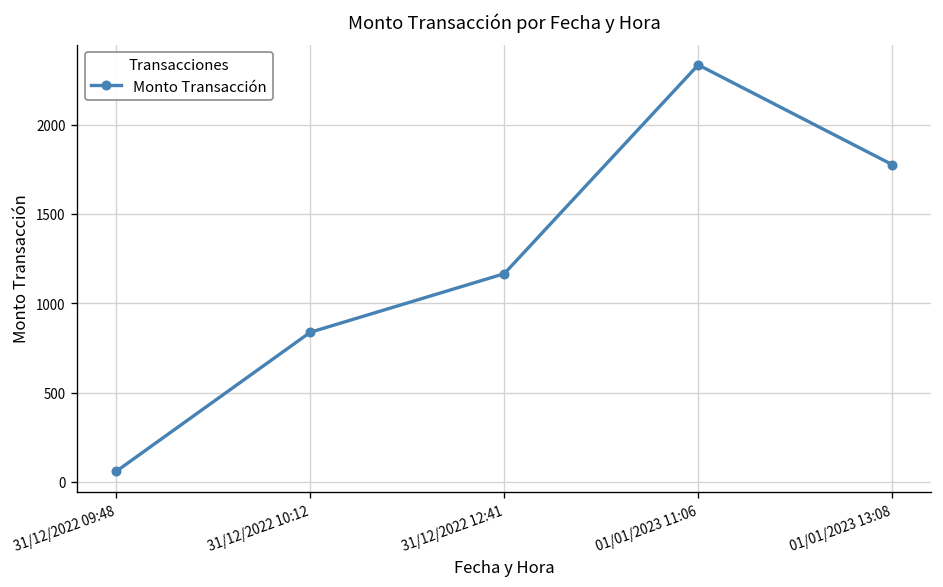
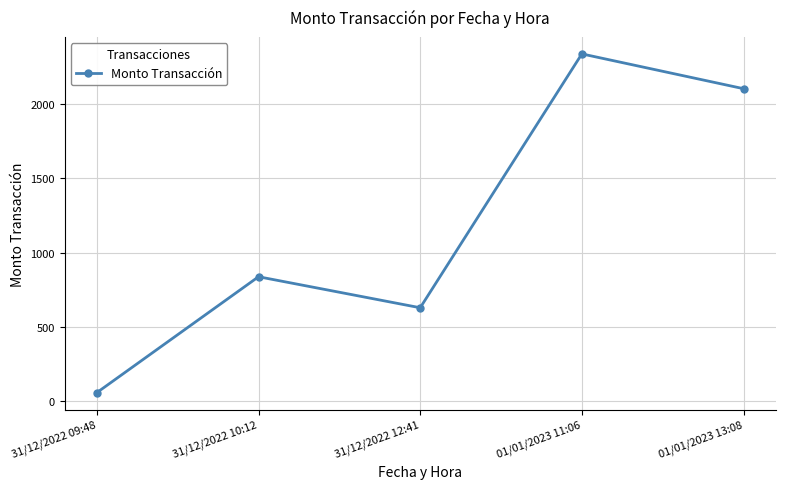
31/12/2022 12:41: 1170 -> 630
01/01/2023 13:08: 1780 -> 2100
